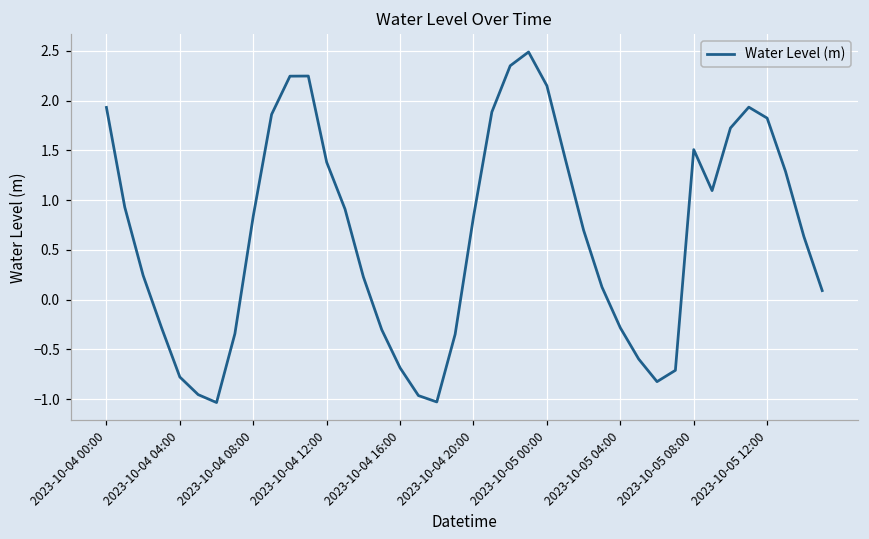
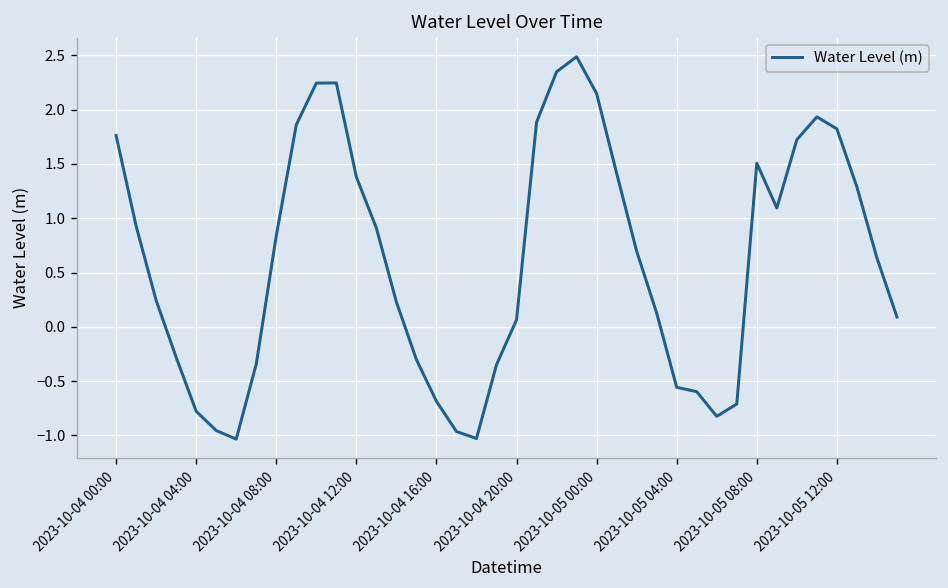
2023-10-04 00:00: 1.9 -> 1.8
2023-10-04 20:00: 0.8 -> 0.1
2023-10-05 04:00: -0.3 -> -0.6
